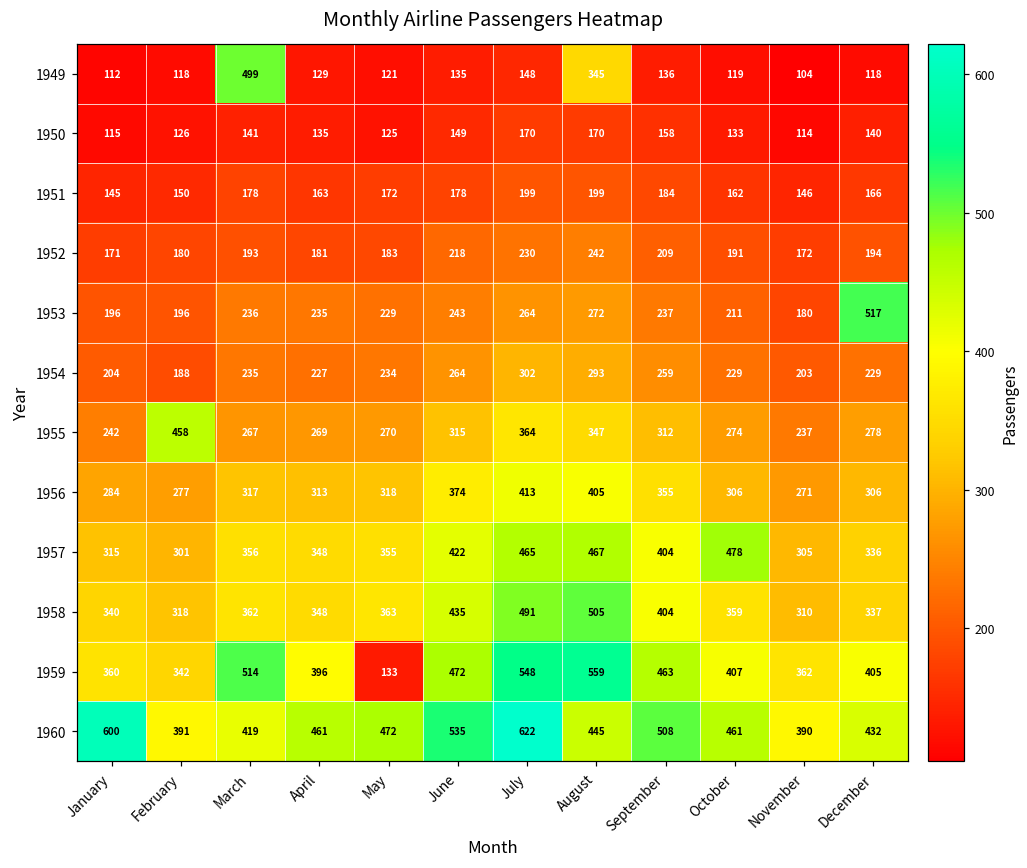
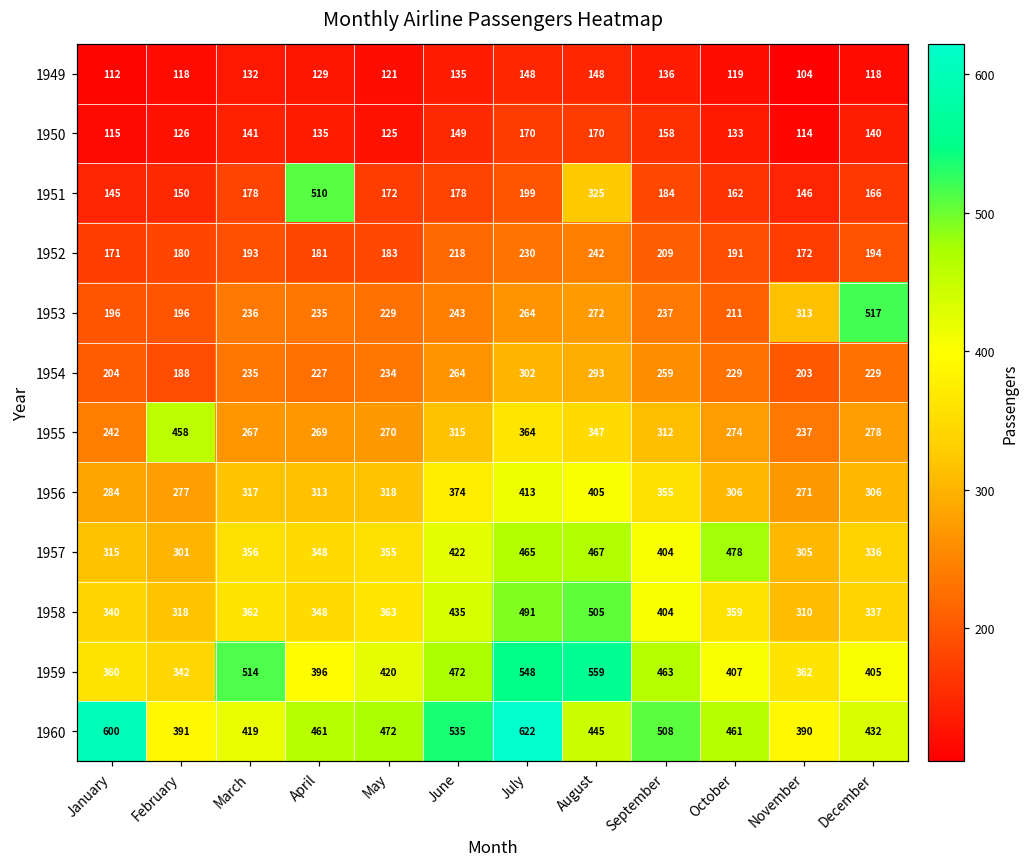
1949, March: 499 -> 132
1949, August: 345 -> 148
1951, April: 163 -> 510
1951, August: 199 -> 325
1953, November: 180 -> 313
1959, May: 133 -> 420
